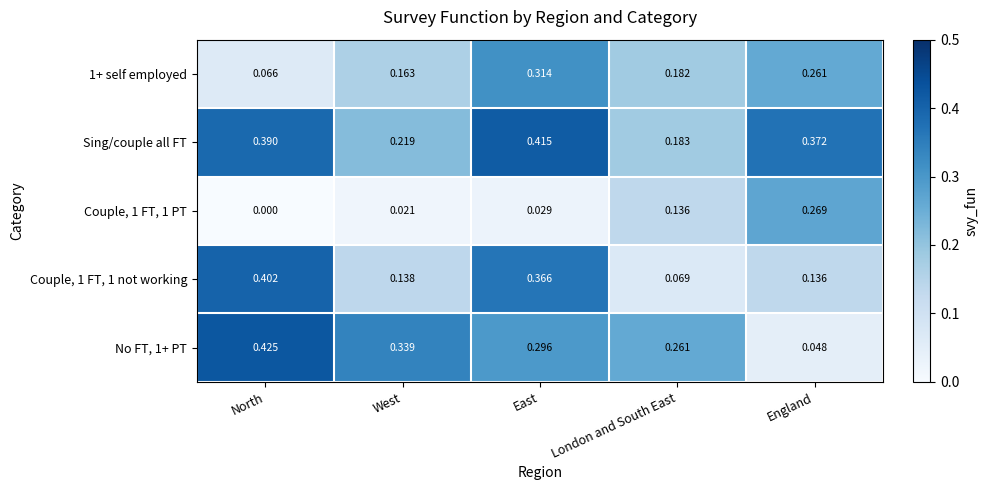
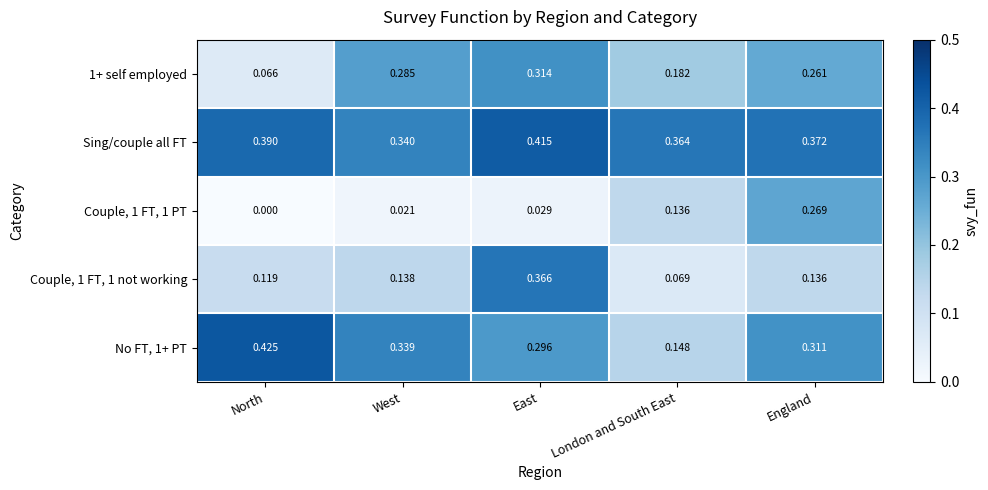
1+ self employed, West: 0.163 -> 0.285
Sing/couple all FT, West: 0.219 -> 0.340
Sing/couple all FT, London and South East: 0.183 -> 0.364
Couple, 1 FT, 1 not working, North: 0.402 -> 0.119
No FT, 1+ PT, London and South East: 0.261 -> 0.148
No FT, 1+ PT, England: 0.048 -> 0.311
